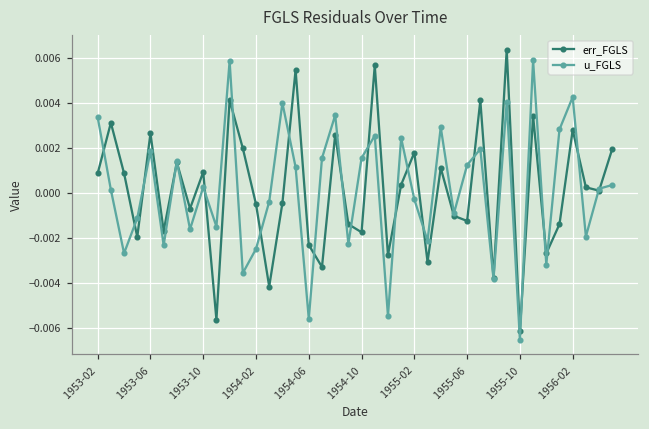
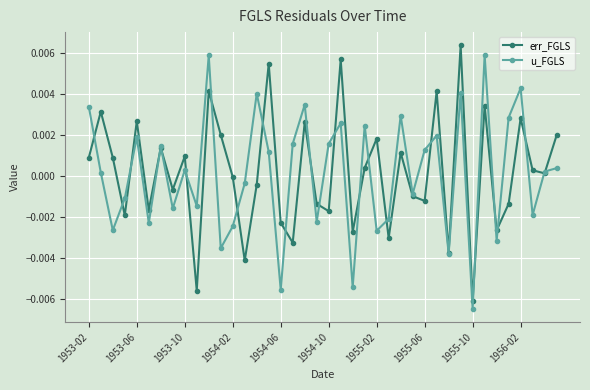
err_FGLS, 1954-02: -0.0005 -> -0.0001
u_FGLS, 1955-02: -0.0003 -> -0.0027
